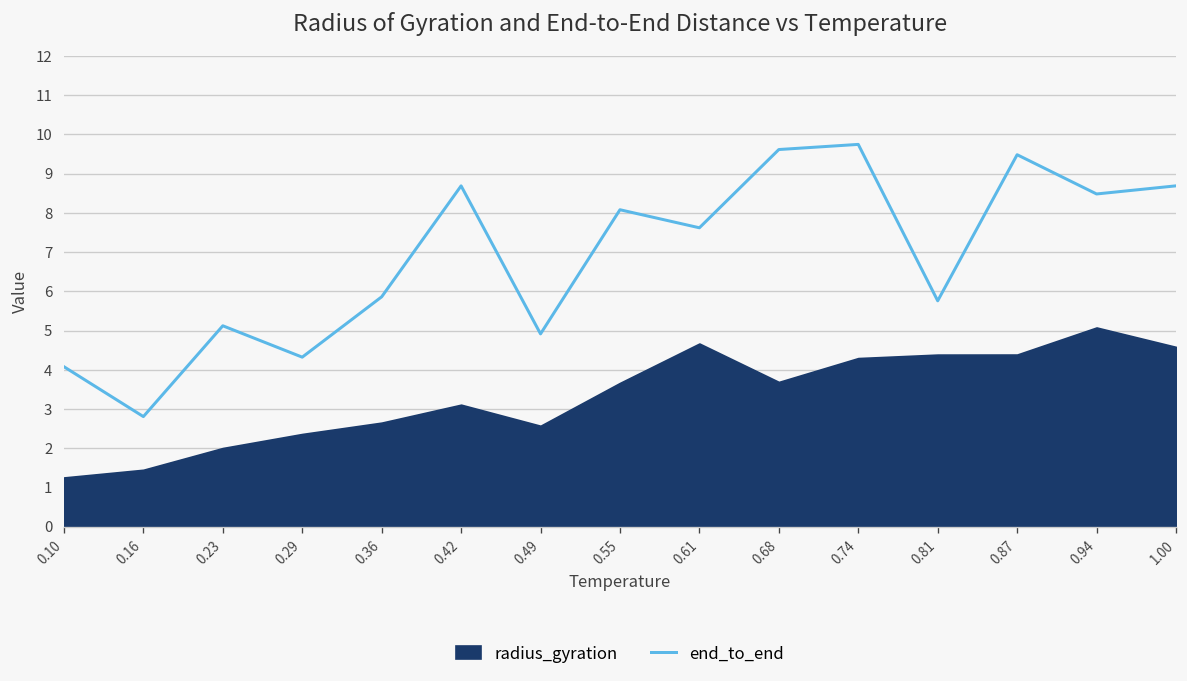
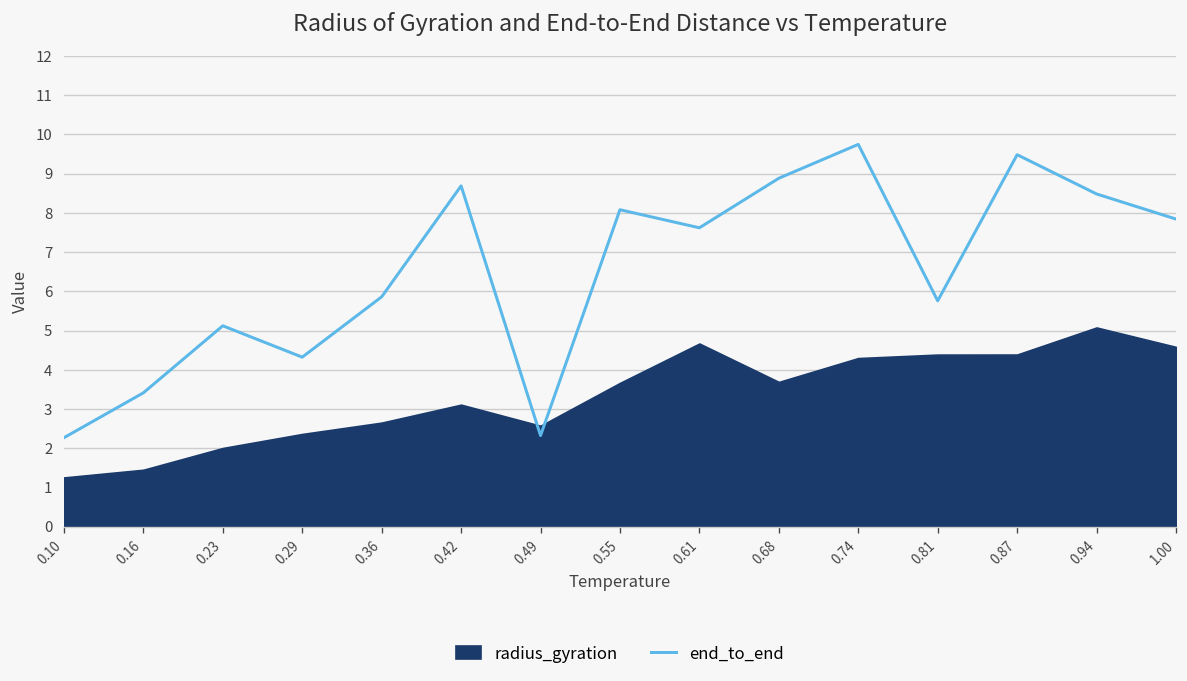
end_to_end, 0.10: 4.1 -> 2.3
end_to_end, 0.16: 2.8 -> 3.4
end_to_end, 0.49: 4.9 -> 2.3
end_to_end, 0.68: 9.6 -> 8.9
end_to_end, 1.00: 8.7 -> 7.8
